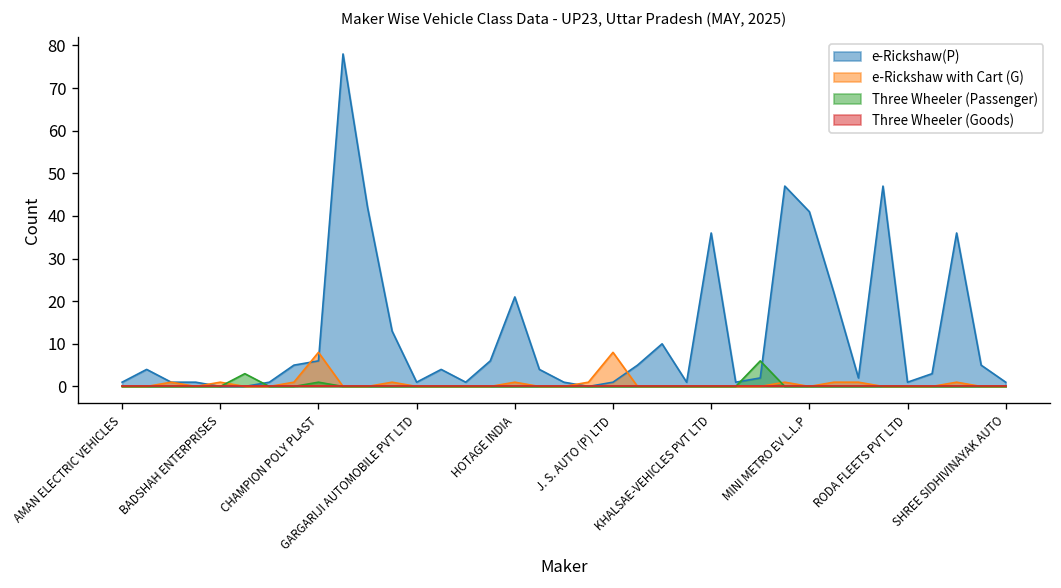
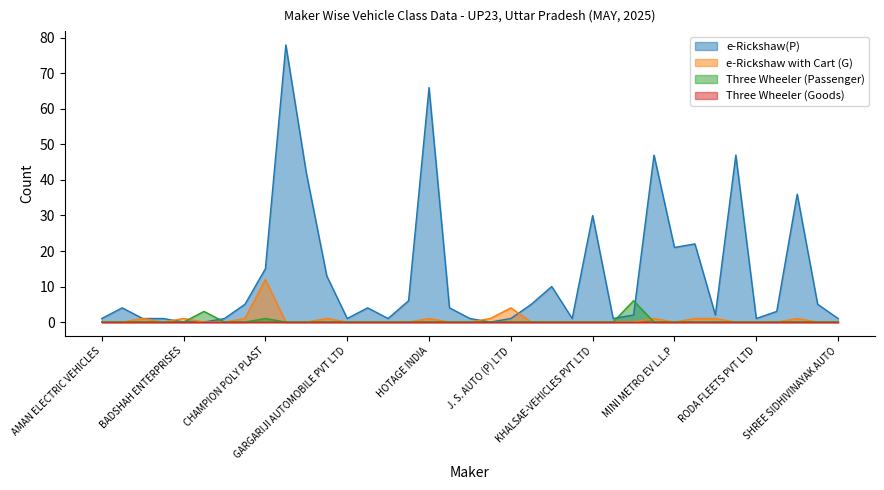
e-Rickshaw(P), CHAMPION POLY PLAST: 6 -> 15
e-Rickshaw with Cart (G), CHAMPION POLY PLAST: 8 -> 12
e-Rickshaw(P), HOTAGE INDIA: 21 -> 66
e-Rickshaw with Cart (G), J. S. AUTO (P) LTD: 8 -> 4
e-Rickshaw(P), KHALSAE-VEHICLES PVT LTD: 36 -> 30
e-Rickshaw(P), MINI METRO EV L.L.P: 41 -> 21
